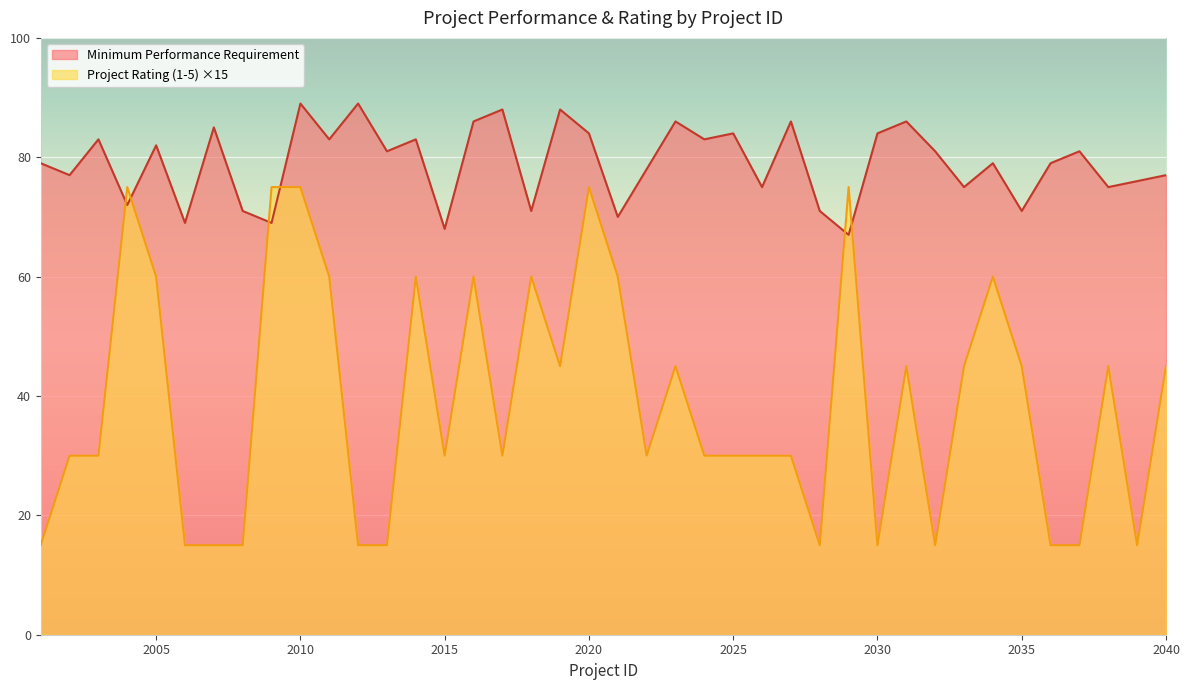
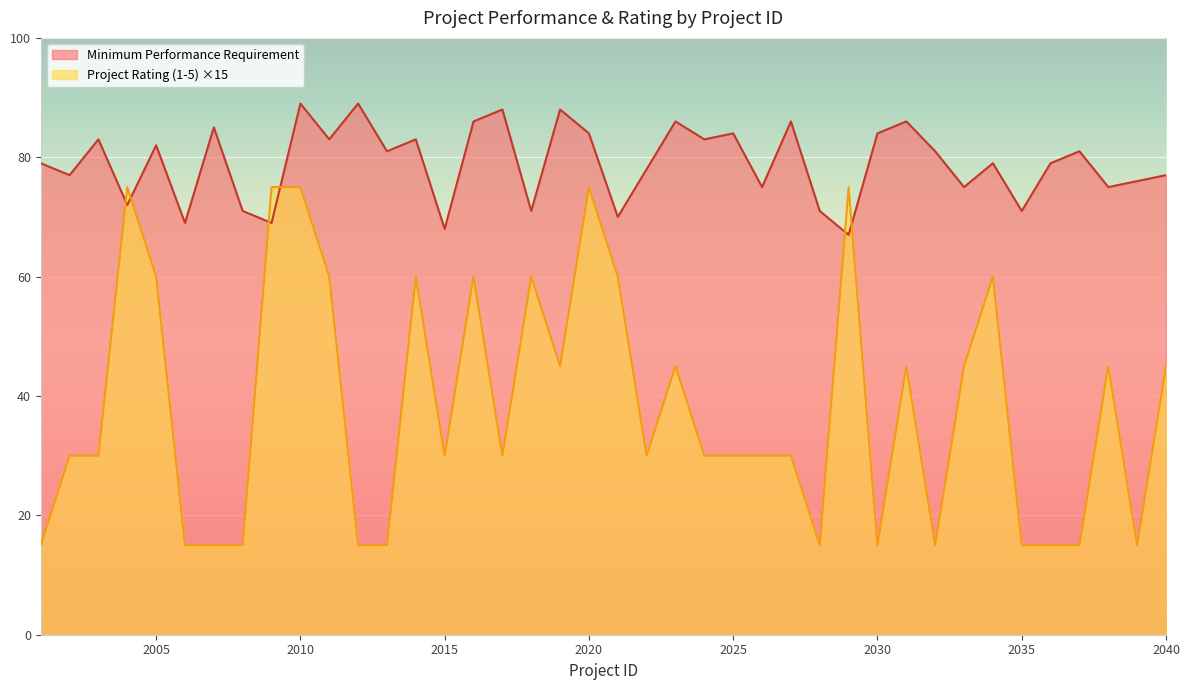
Project Rating (1-5) ×15, 2035: 45 -> 15
